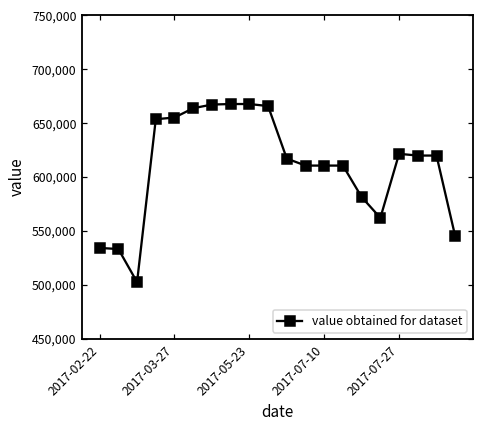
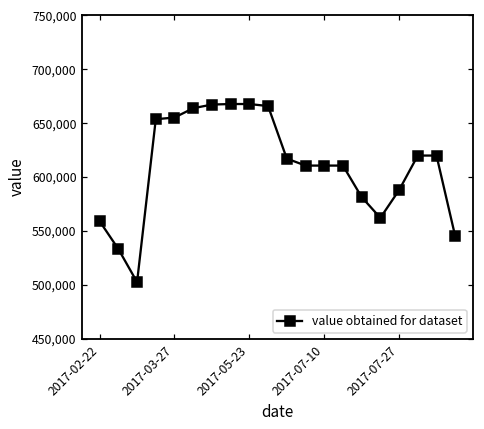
2017-02-22: 530,000 -> 560,000
2017-07-27: 620,000 -> 590,000
